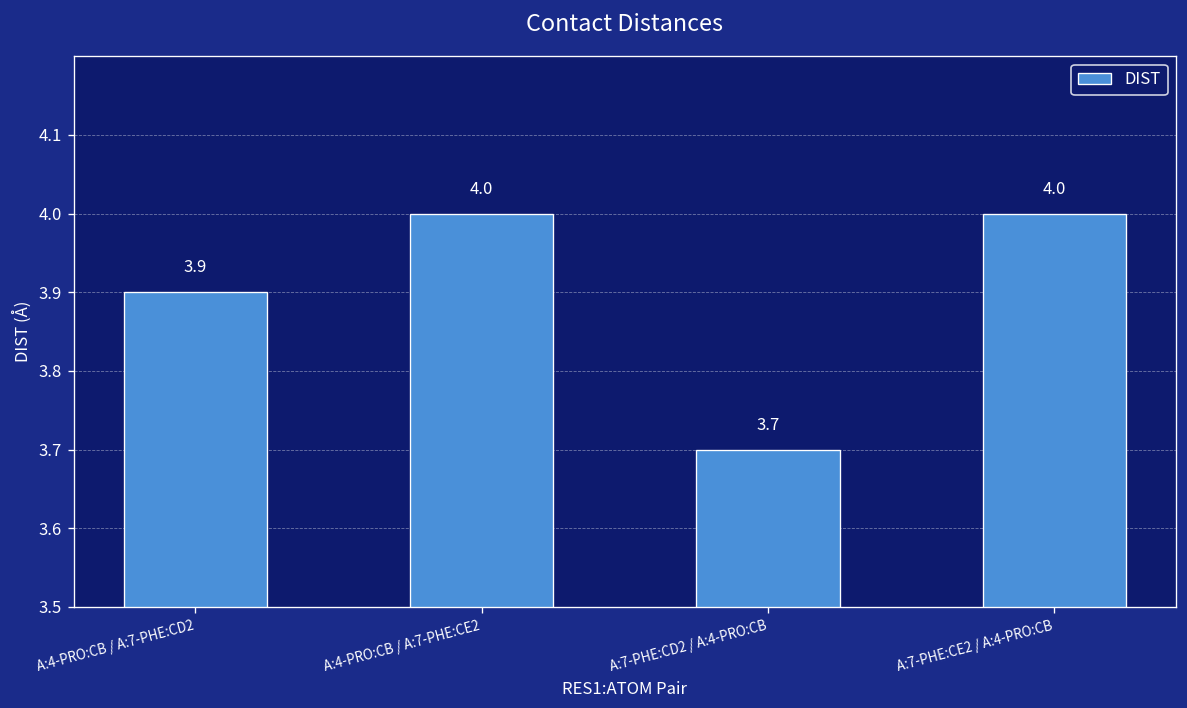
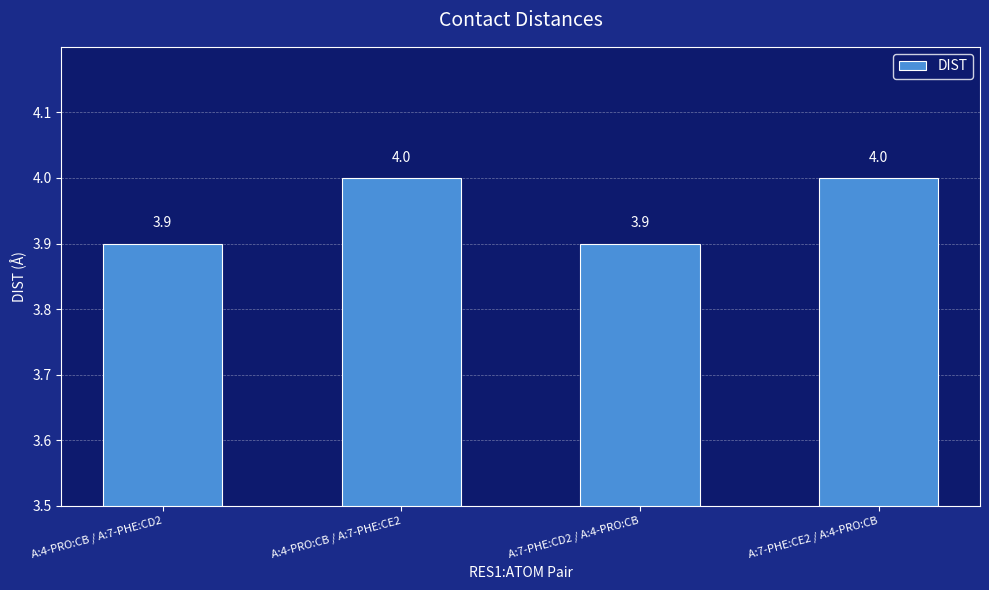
A:7-PHE:CD2 / A:4-PRO:CB: 3.7 -> 3.9
